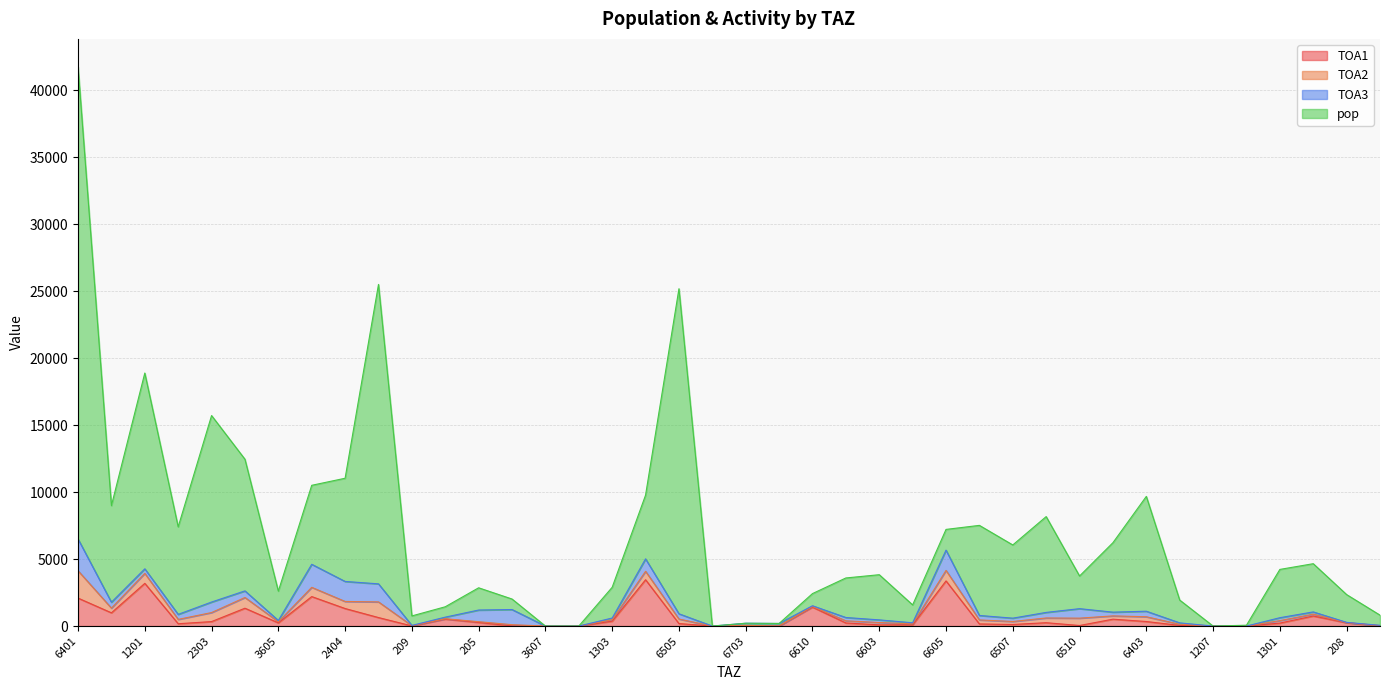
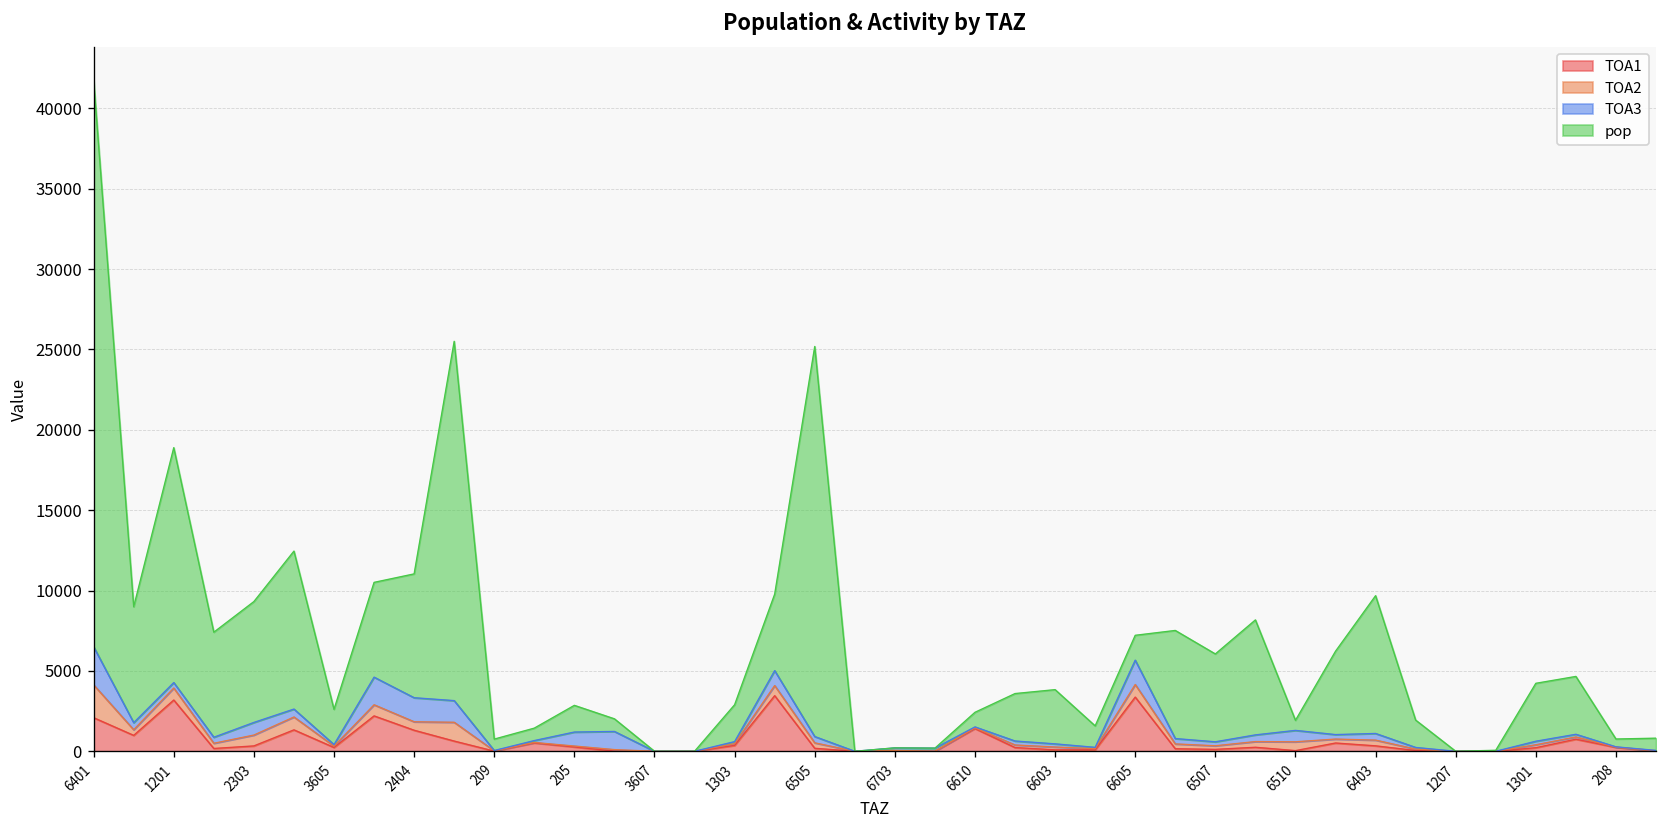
pop, 2303: 13900 -> 7500
pop, 6510: 2400 -> 600
pop, 208: 2100 -> 500
